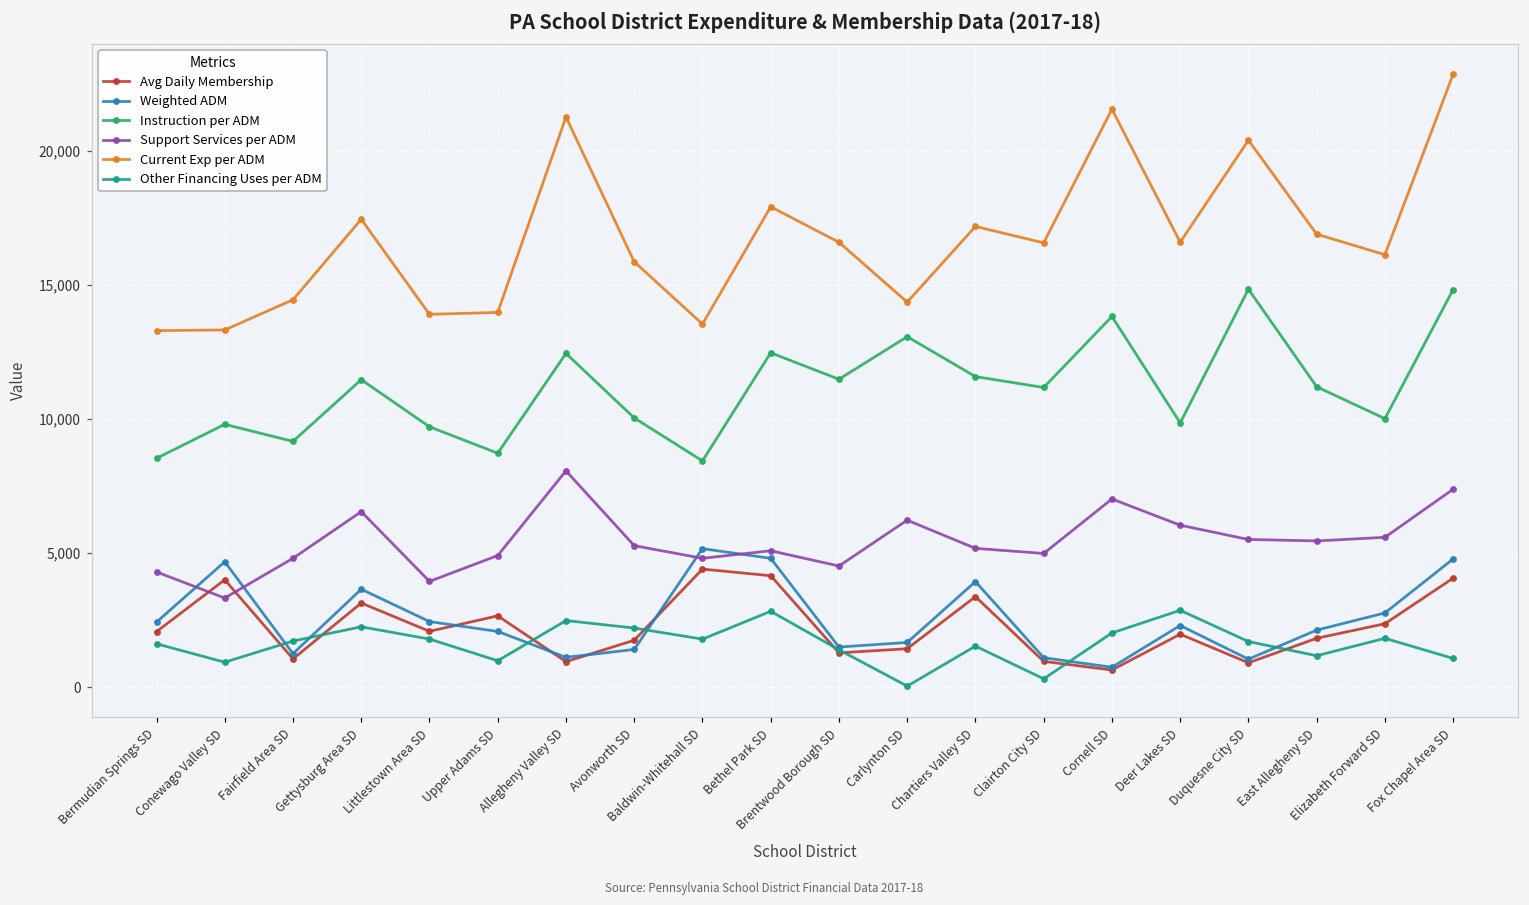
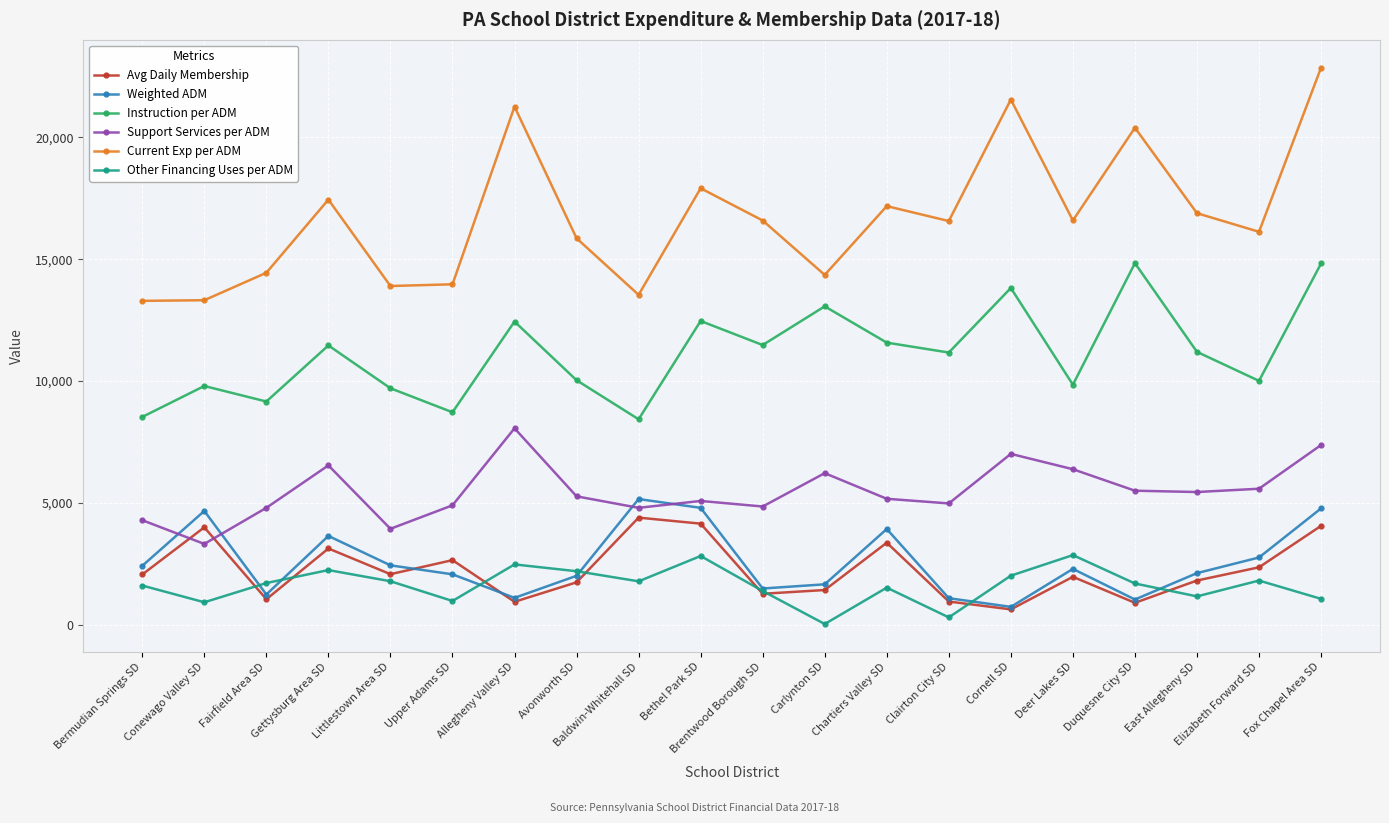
Weighted ADM, Avonworth SD: 1,400 -> 2,000
Support Services per ADM, Brentwood Borough SD: 4,500 -> 4,900
Support Services per ADM, Deer Lakes SD: 6,000 -> 6,400
